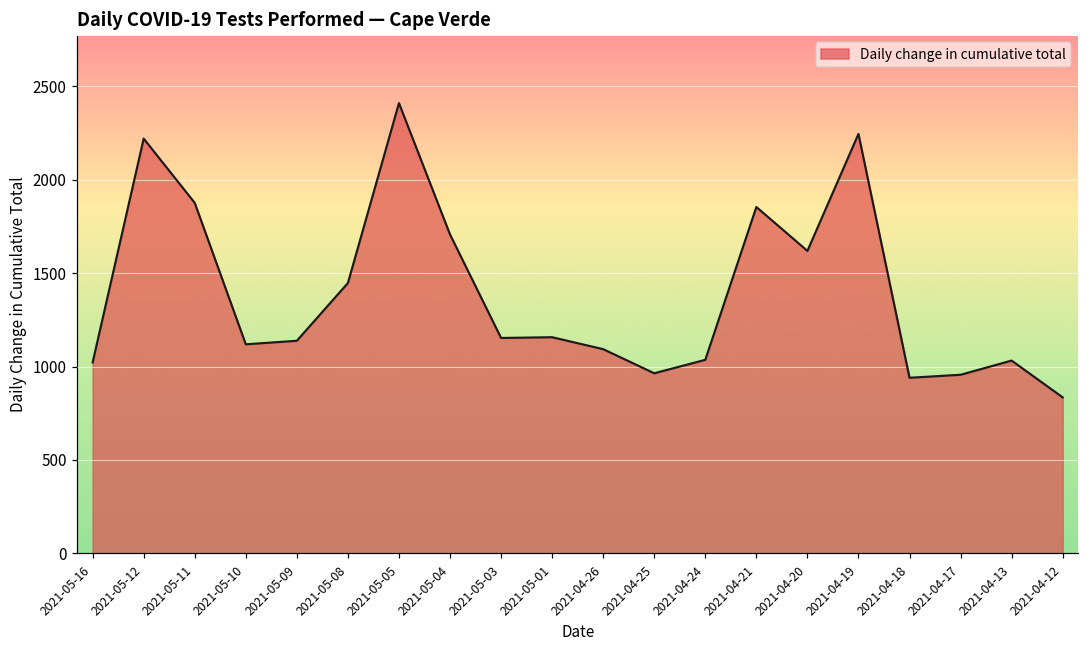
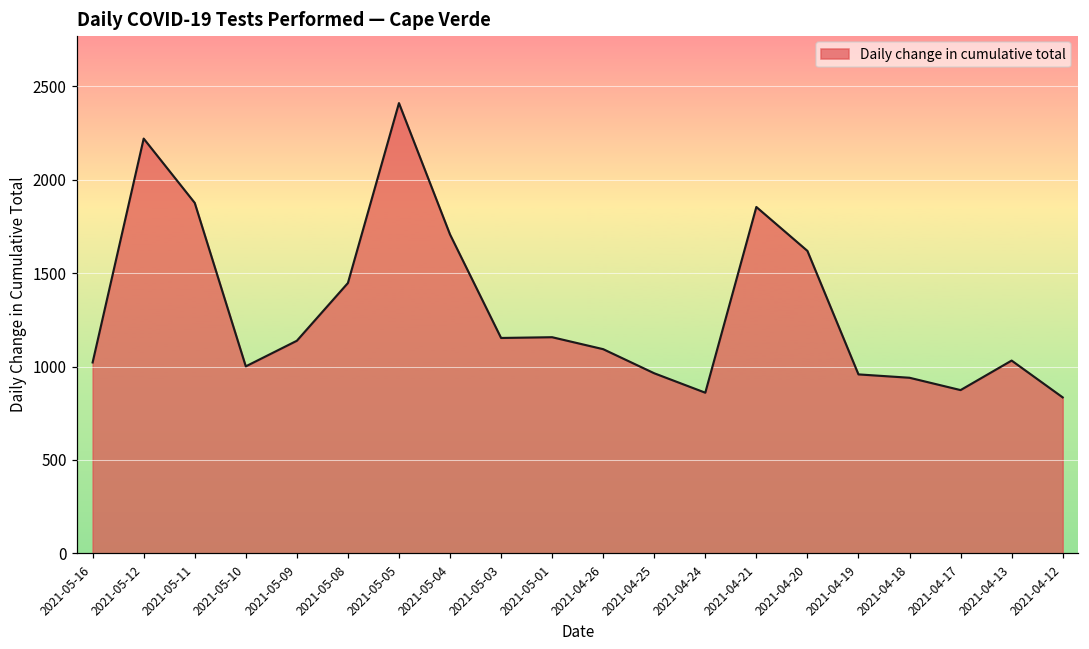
2021-05-10: 1120 -> 1000
2021-04-24: 1040 -> 860
2021-04-19: 2250 -> 960
2021-04-17: 960 -> 870
